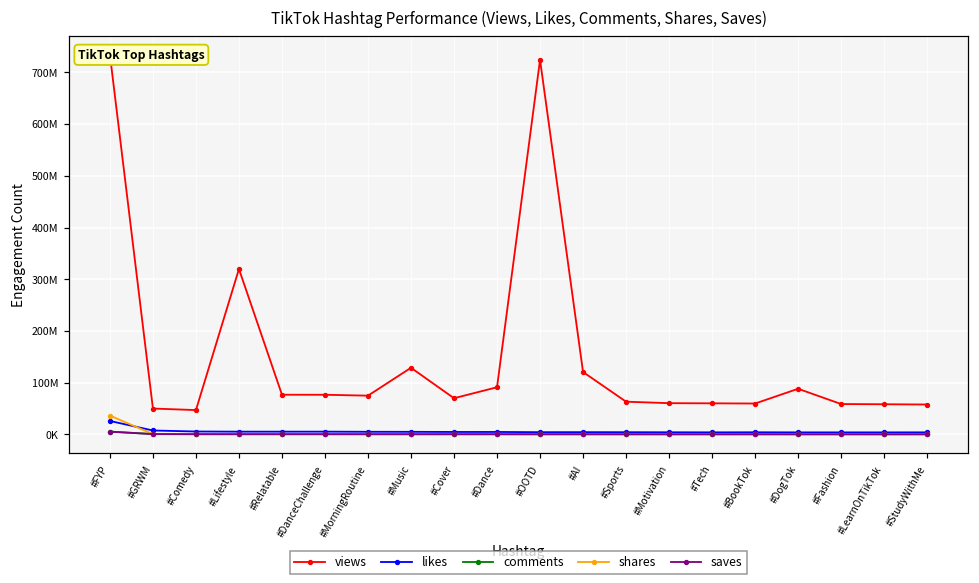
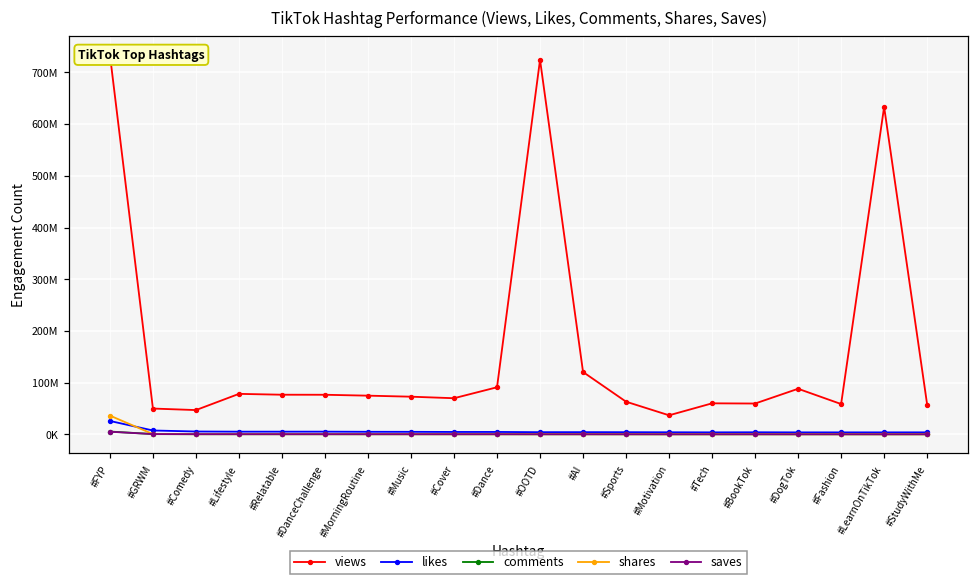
views, #Lifestyle: 320000000 -> 80000000
views, #Music: 130000000 -> 70000000
views, #Motivation: 60000000 -> 40000000
views, #LearnOnTikTok: 60000000 -> 630000000
